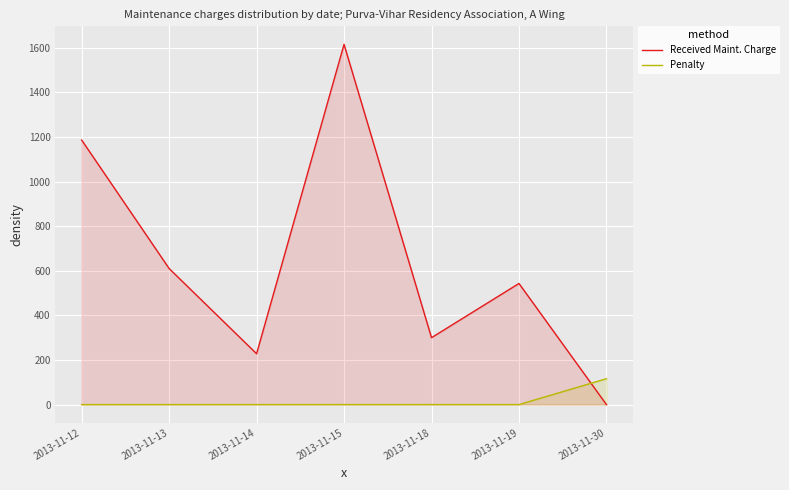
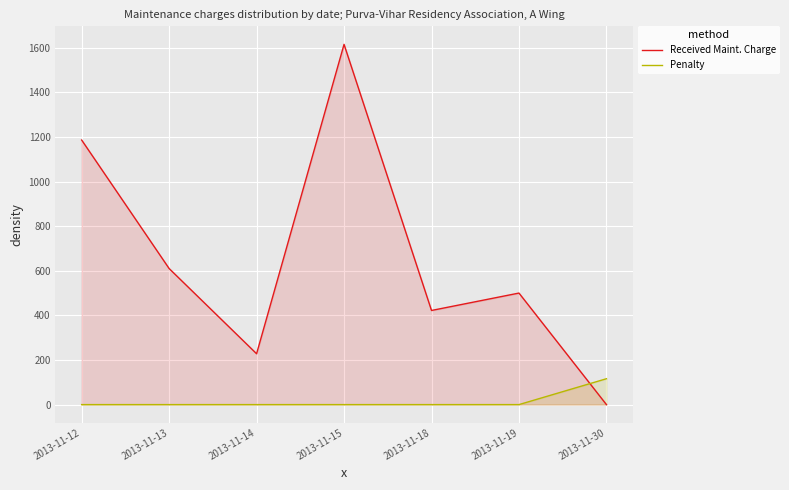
Received Maint. Charge, 2013-11-18: 300 -> 420
Received Maint. Charge, 2013-11-19: 540 -> 500
